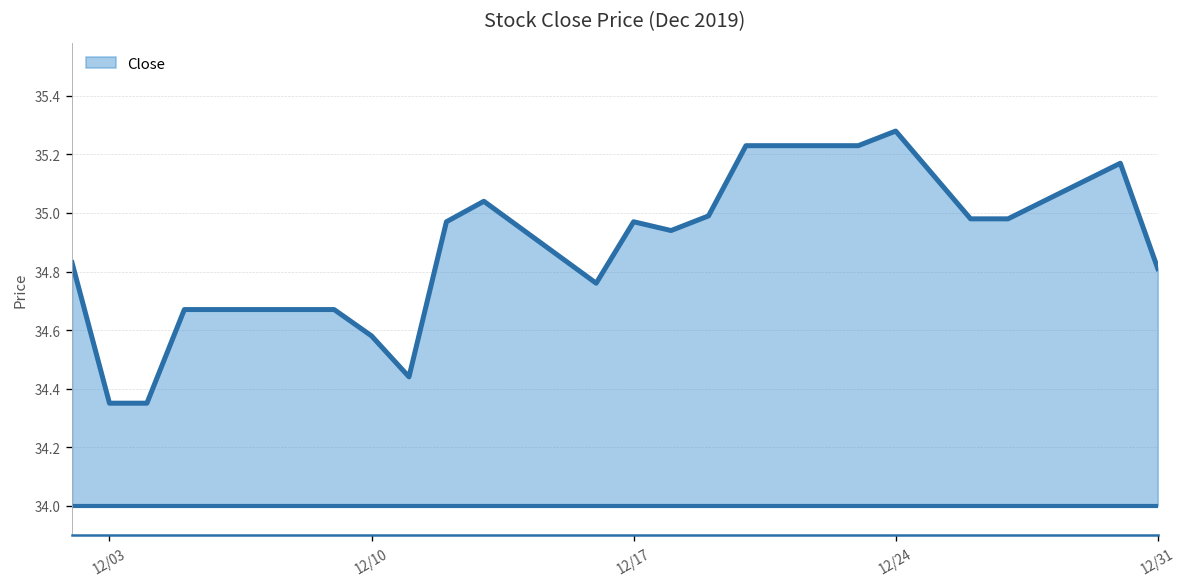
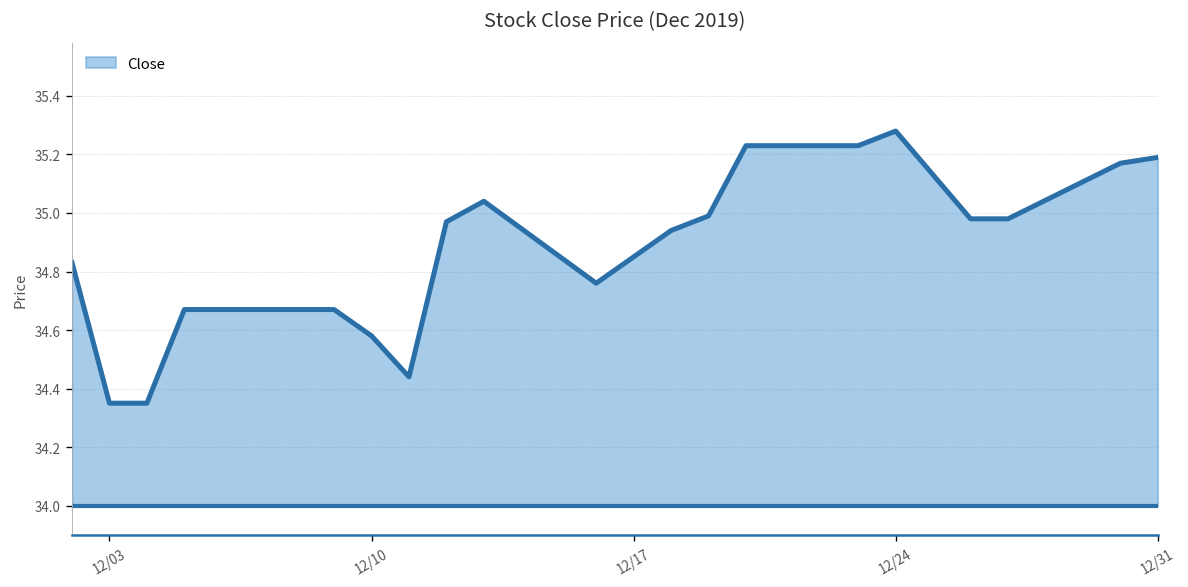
12/17: 34.97 -> 34.85
12/31: 34.81 -> 35.19
